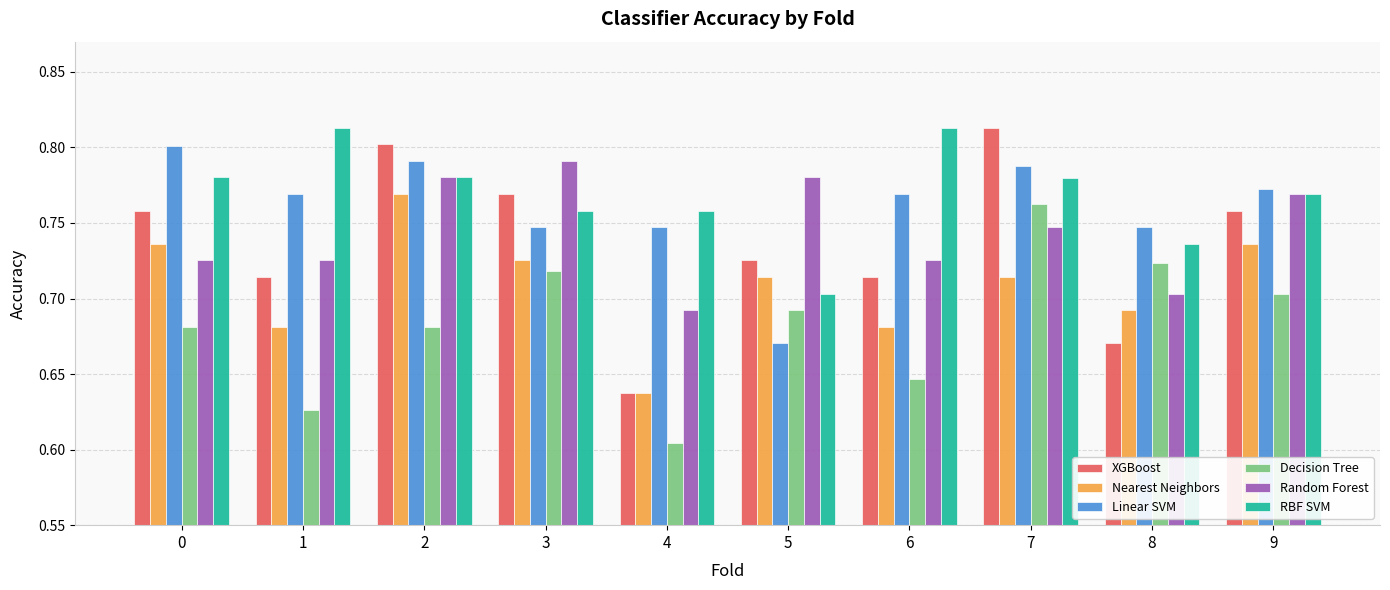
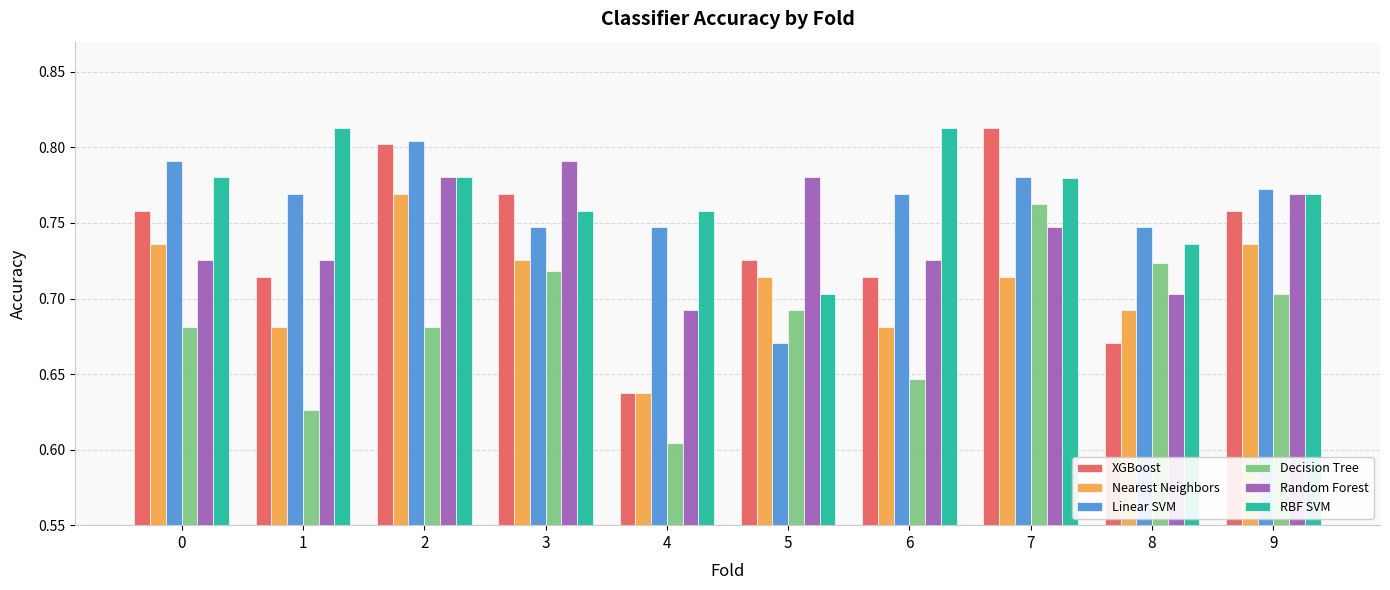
Linear SVM, 0: 0.801 -> 0.791
Linear SVM, 2: 0.791 -> 0.804
Linear SVM, 7: 0.788 -> 0.780
